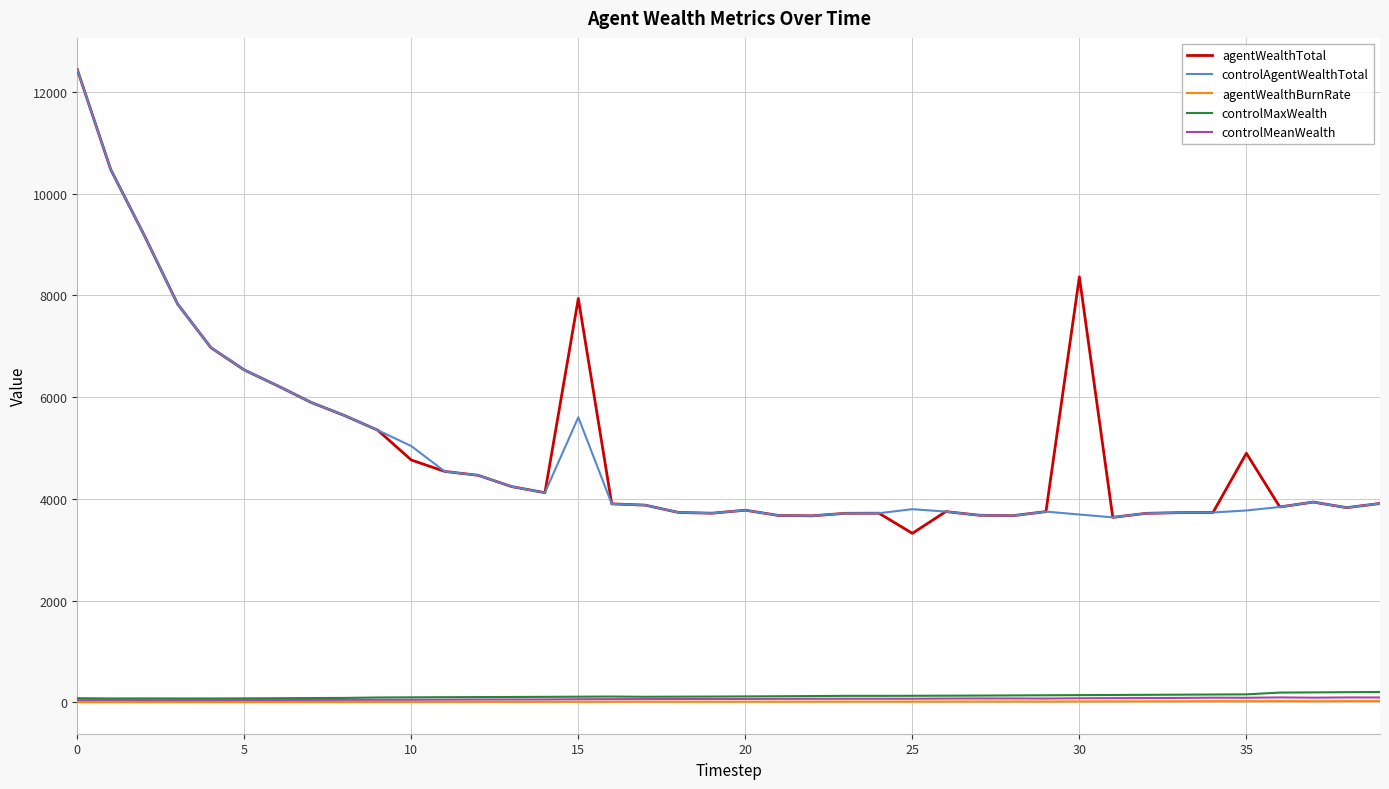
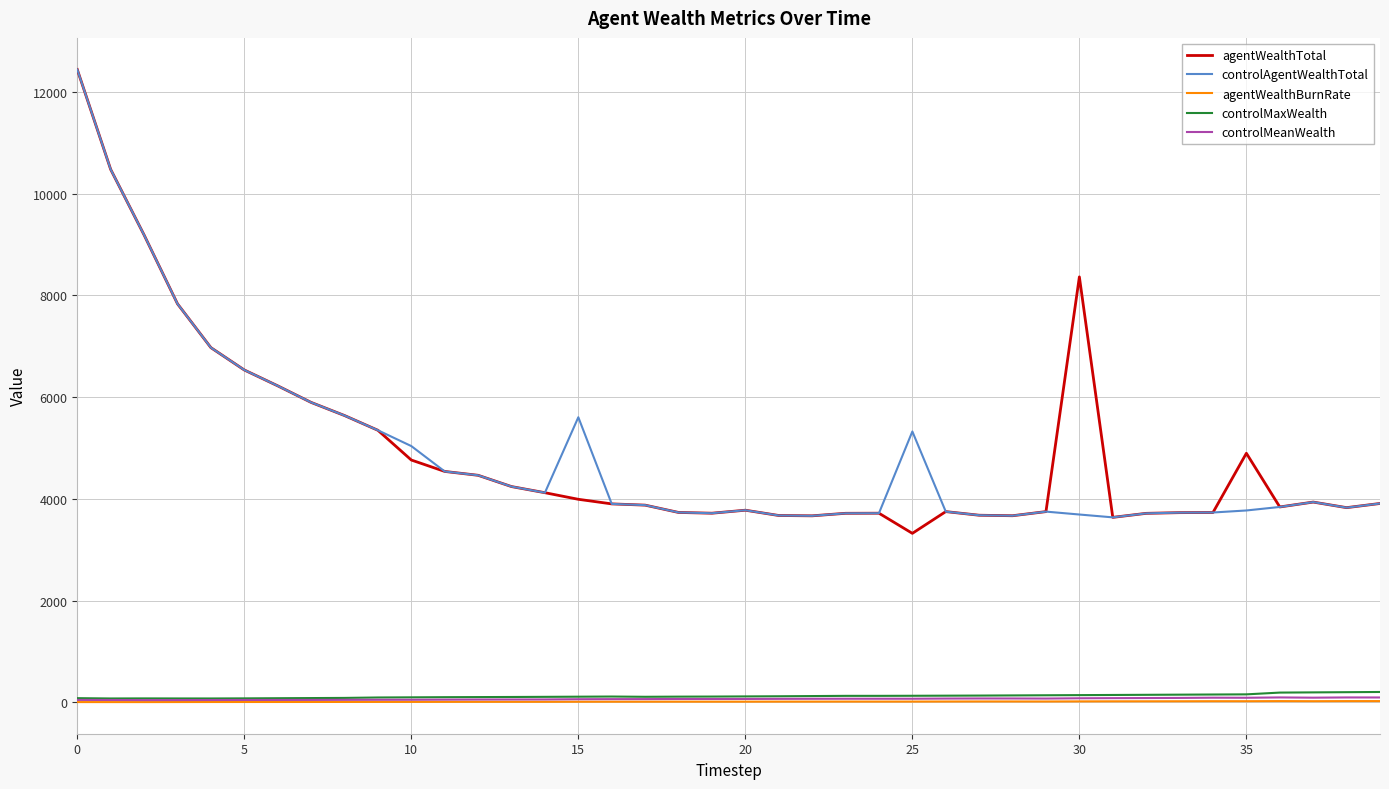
agentWealthTotal, 15: 7900 -> 4000
controlAgentWealthTotal, 25: 3800 -> 5300
